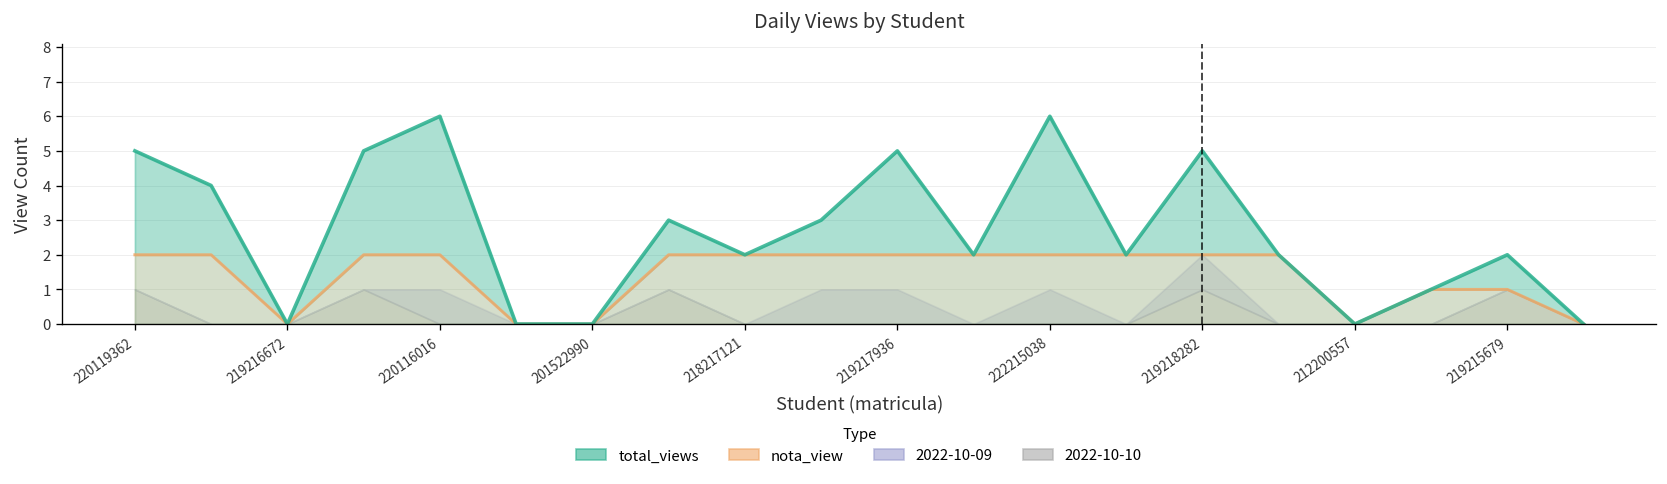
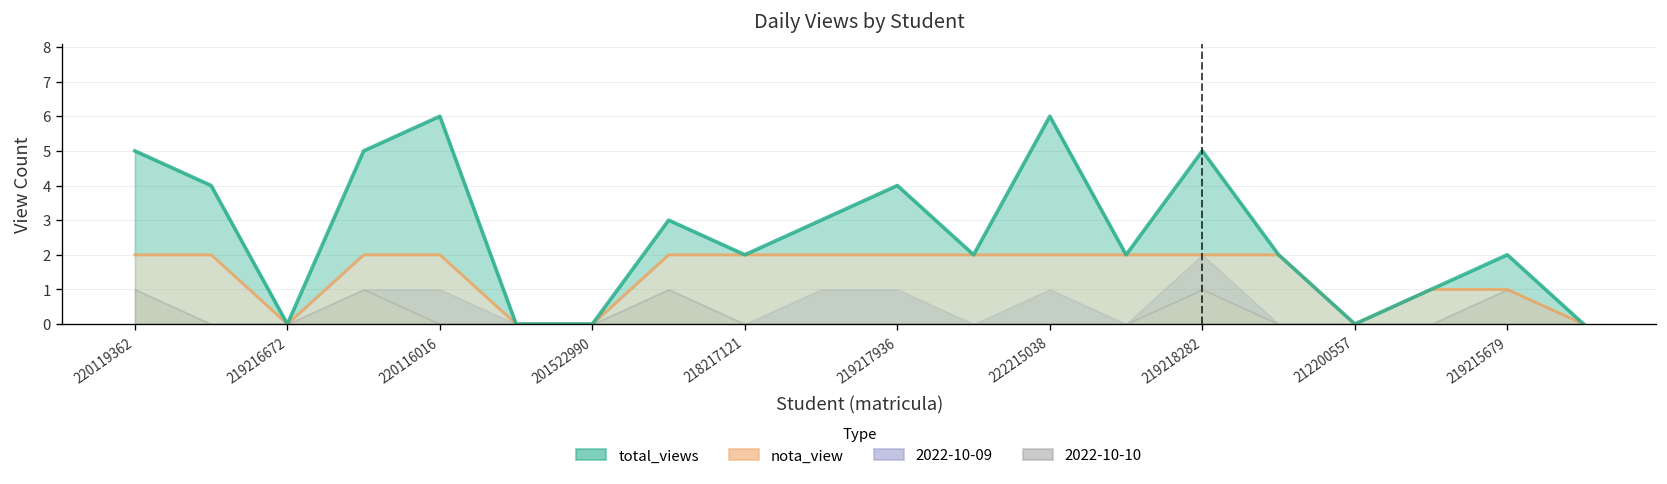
total_views, 219217936: 5 -> 4
